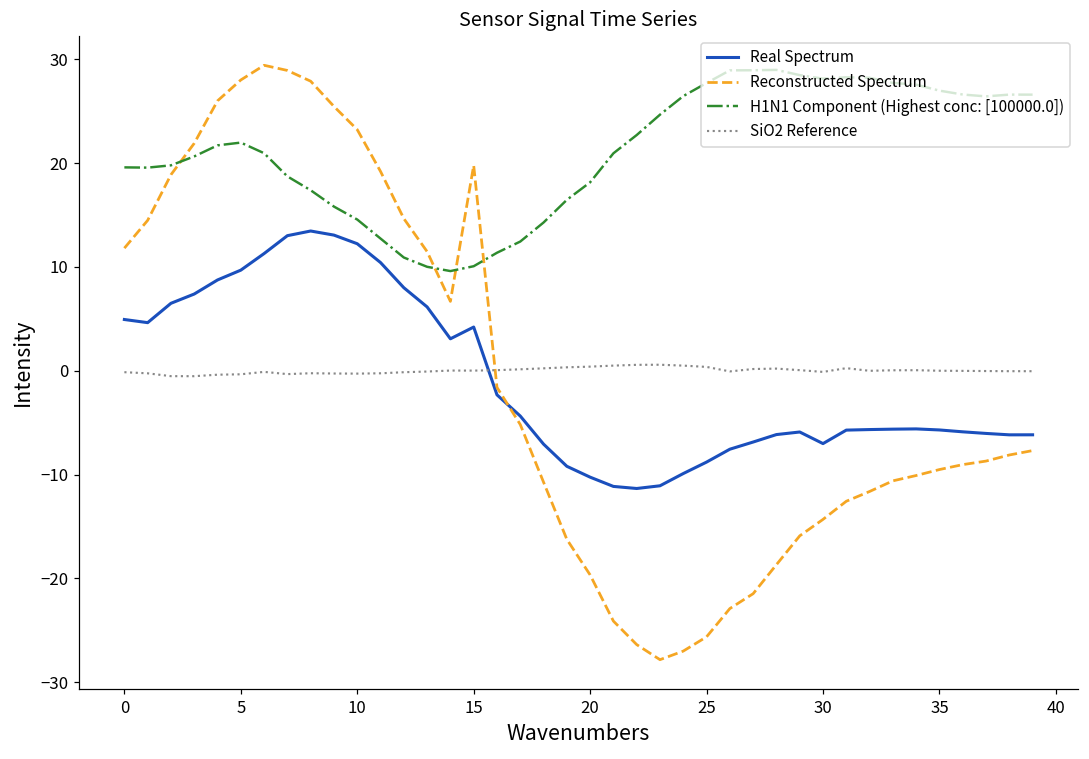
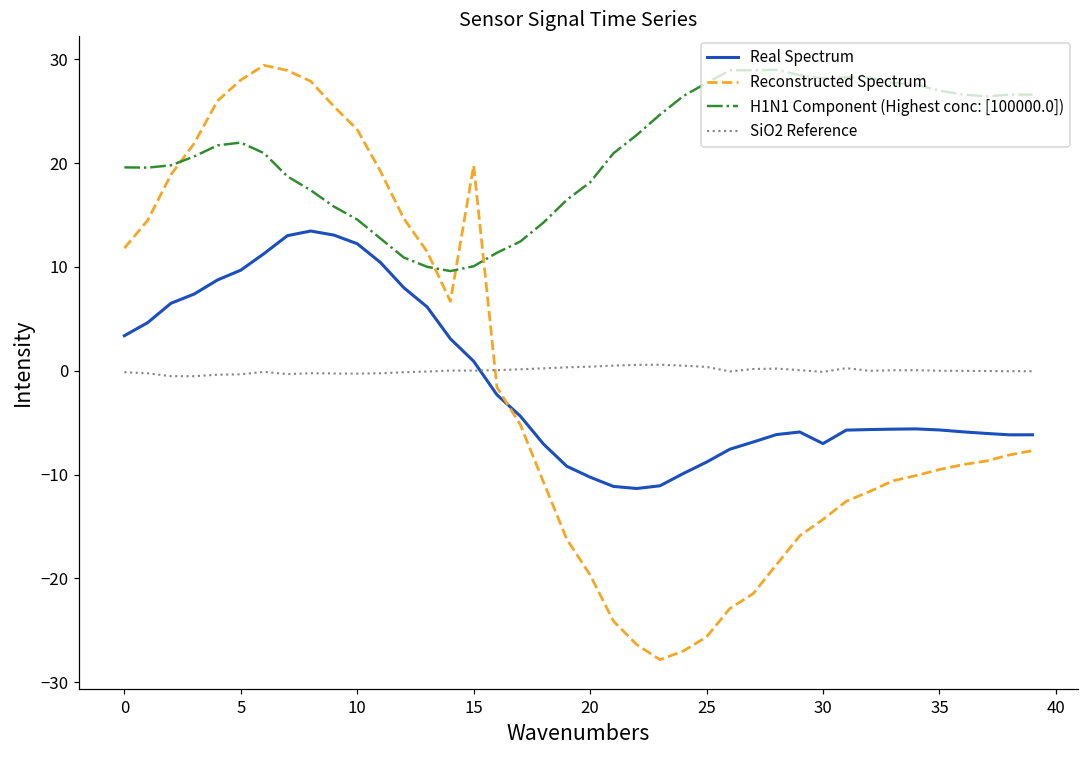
Real Spectrum, 0: 5 -> 3
Real Spectrum, 15: 4 -> 1
